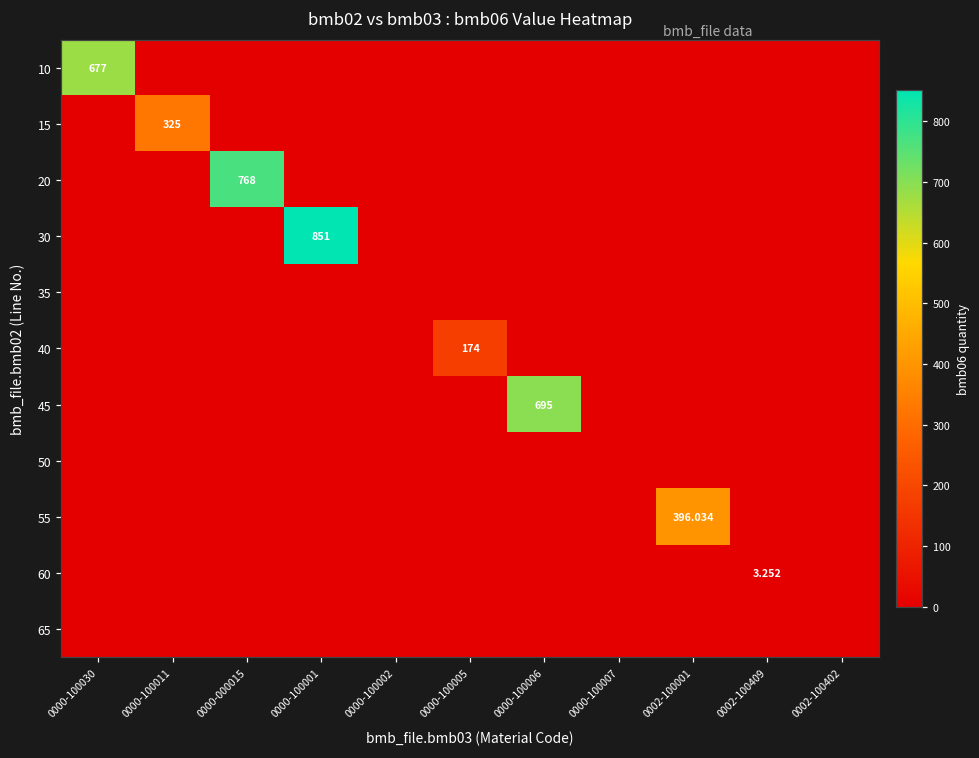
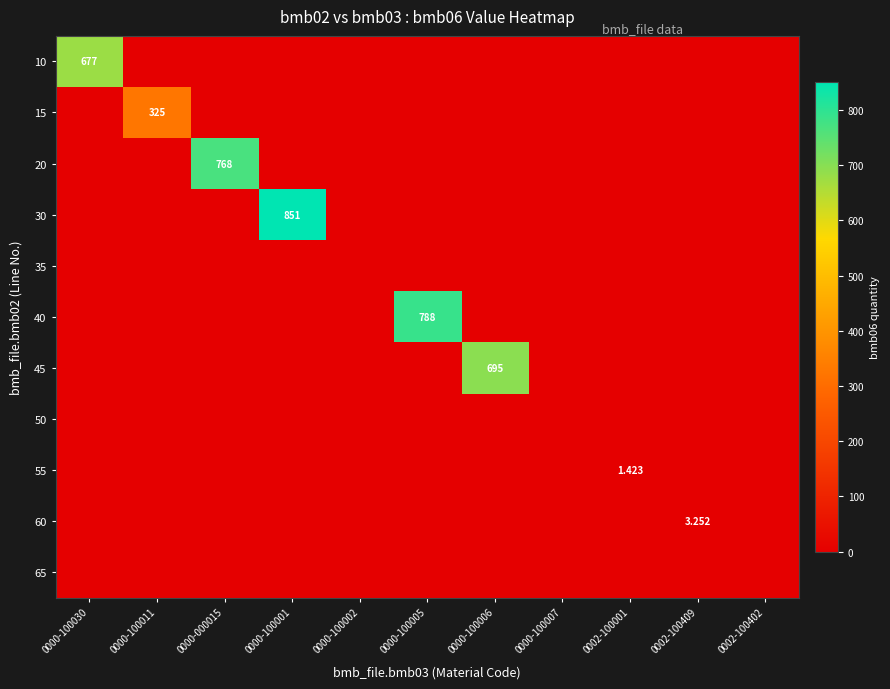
40, 0000-100005: 174 -> 788
55, 0002-100001: 396.034 -> 1.423
